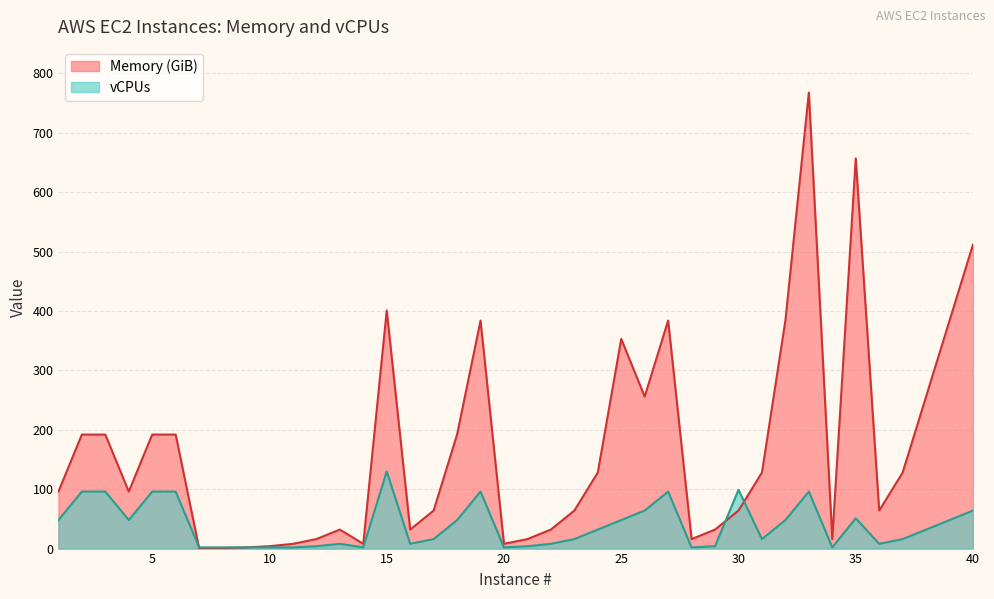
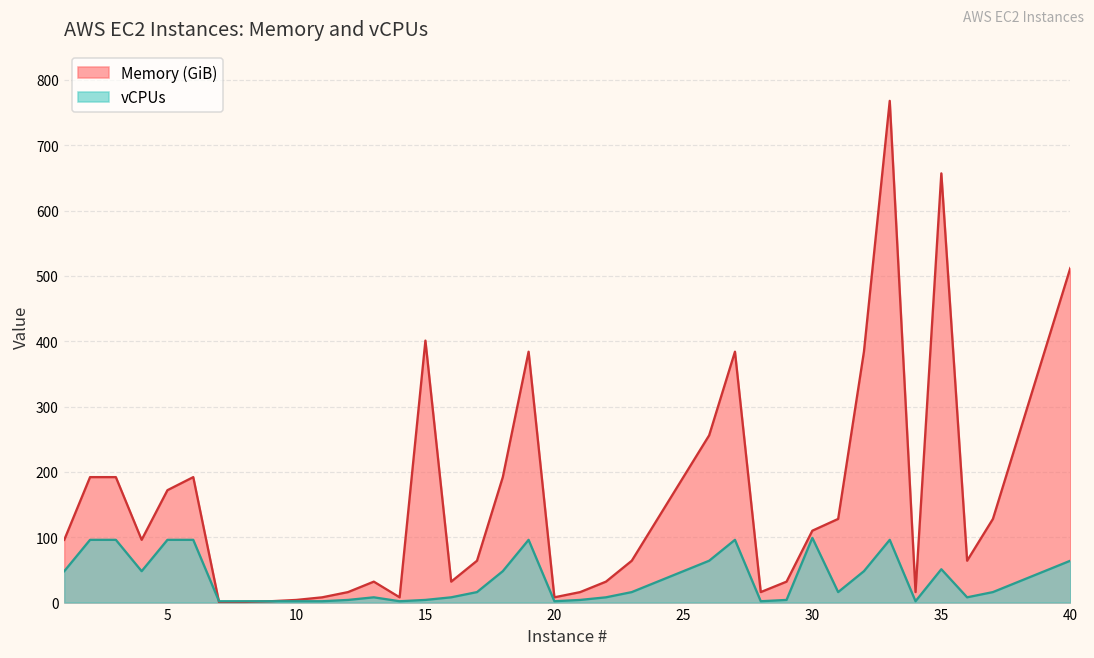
Memory (GiB), 5: 190 -> 170
vCPUs, 15: 130 -> 0
Memory (GiB), 25: 350 -> 190
Memory (GiB), 30: 60 -> 110
